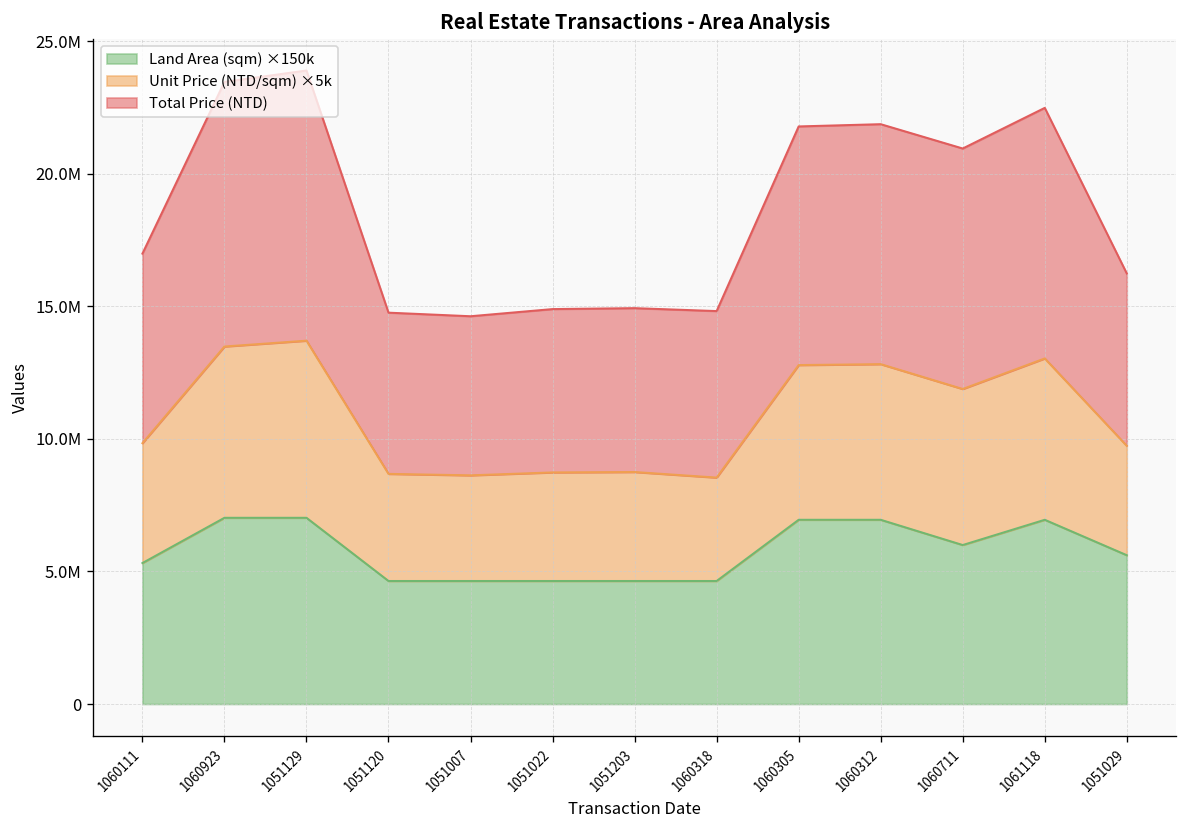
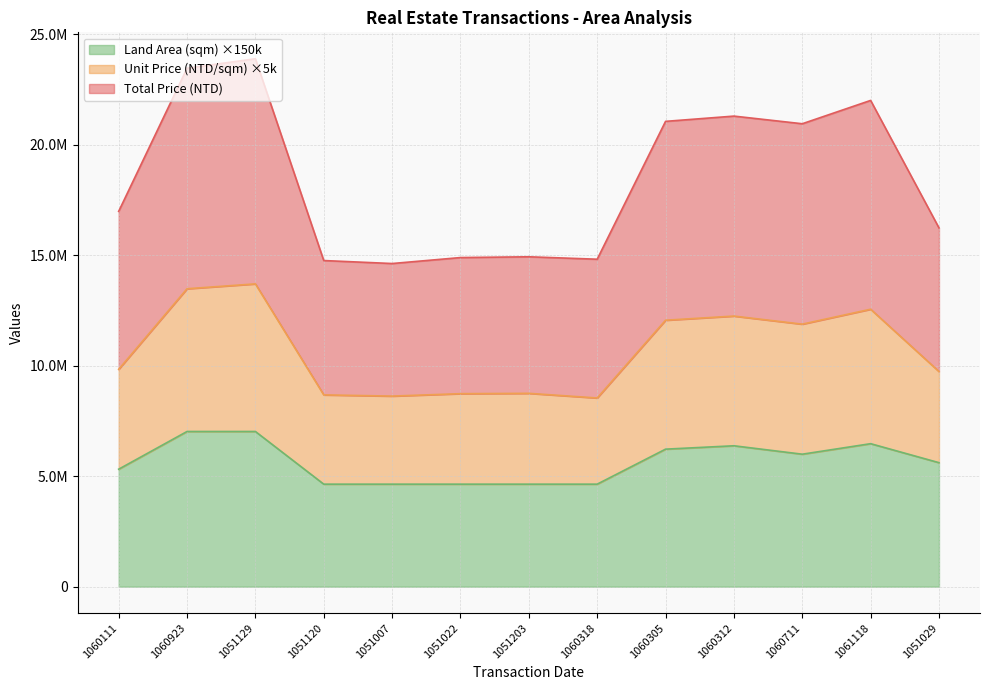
Land Area (sqm) ×150k, 1060305: 6900000 -> 6200000
Land Area (sqm) ×150k, 1060312: 6900000 -> 6400000
Land Area (sqm) ×150k, 1061118: 6900000 -> 6500000
